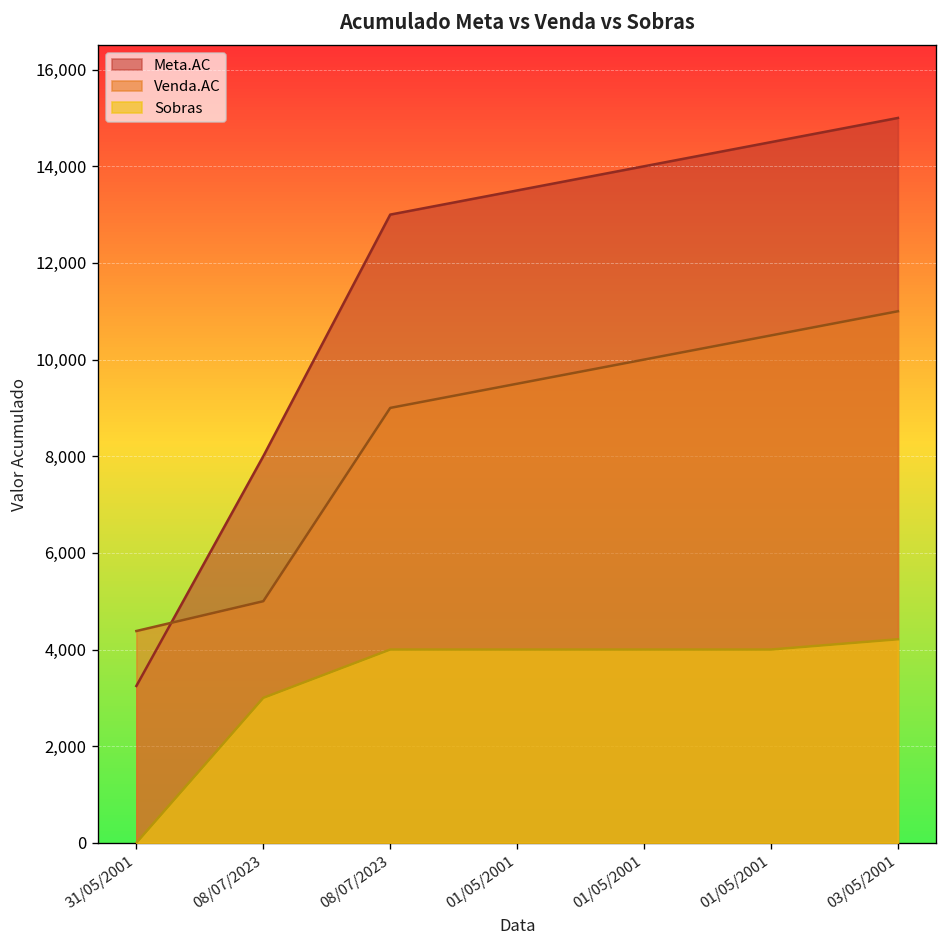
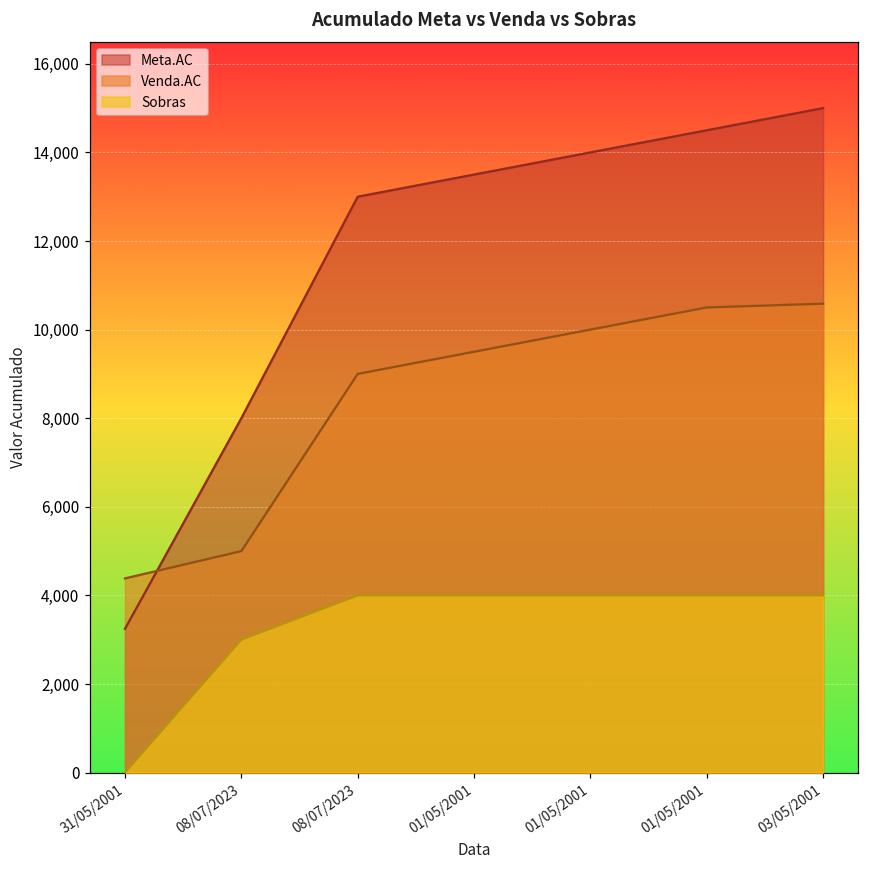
Venda.AC, 03/05/2001: 11,000 -> 10,600
Sobras, 03/05/2001: 4,200 -> 4,000
